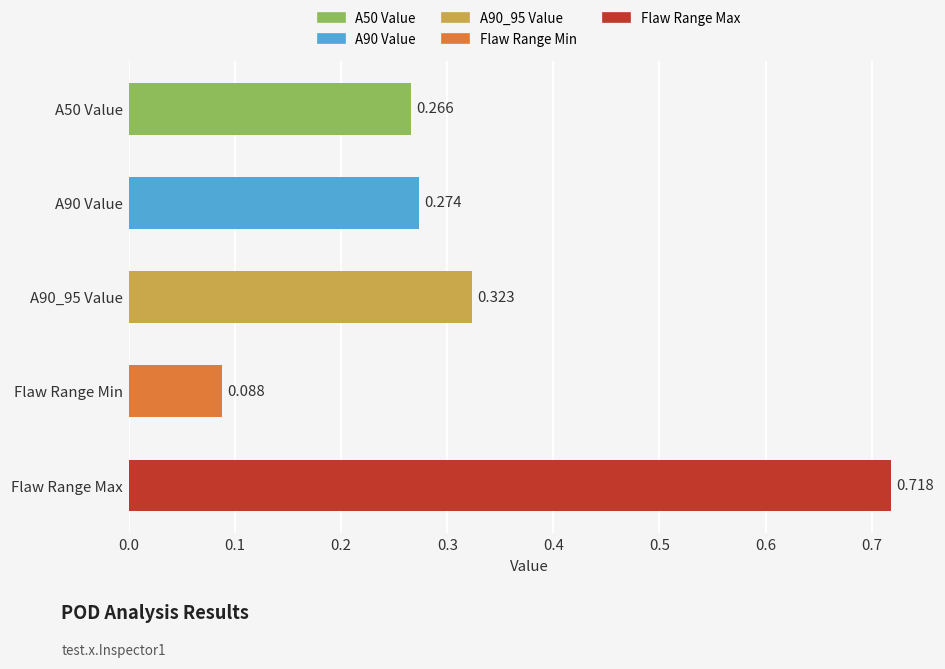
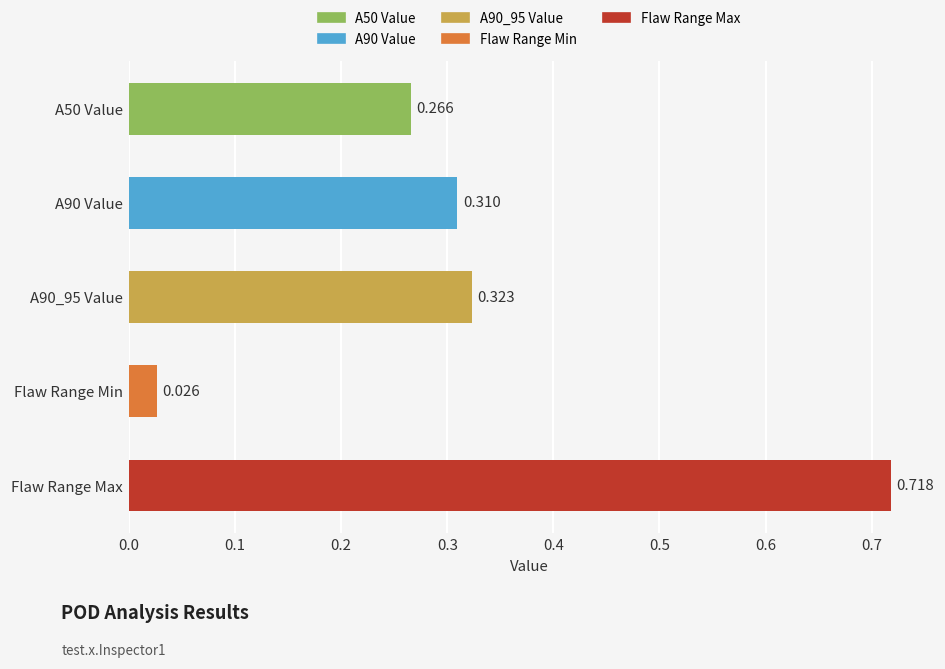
A90 Value: 0.274 -> 0.310
Flaw Range Min: 0.088 -> 0.026
